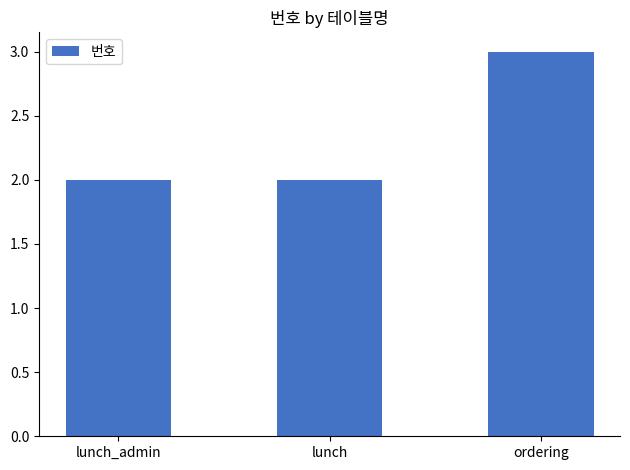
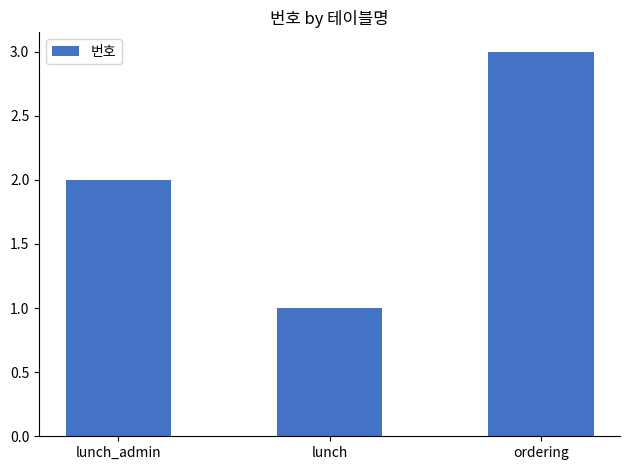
lunch: 2 -> 1
